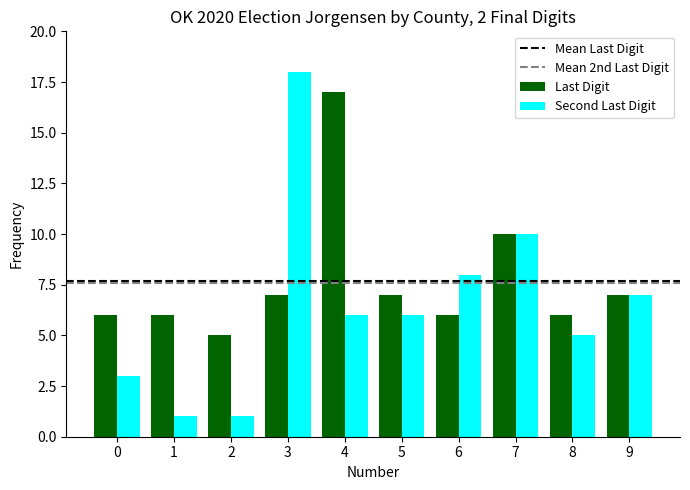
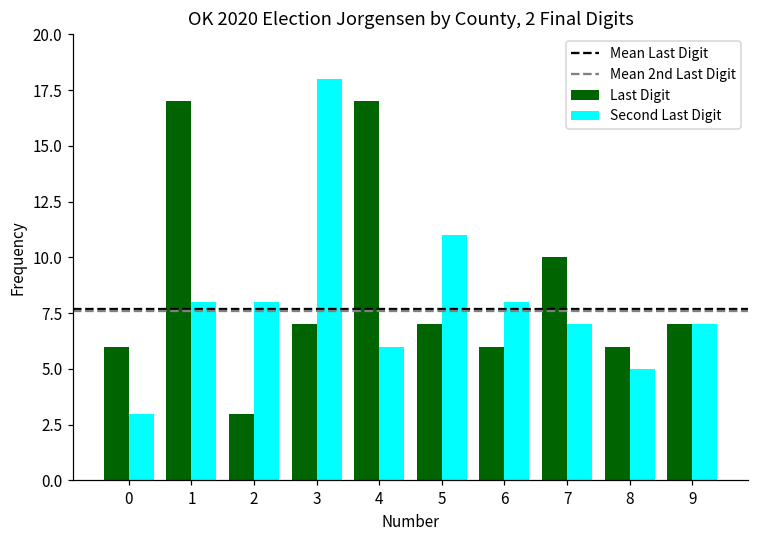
Last Digit, 1: 6 -> 17
Second Last Digit, 1: 1 -> 8
Last Digit, 2: 5 -> 3
Second Last Digit, 2: 1 -> 8
Second Last Digit, 5: 6 -> 11
Second Last Digit, 7: 10 -> 7
